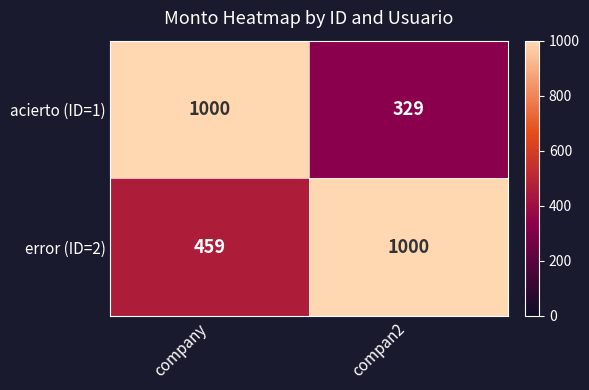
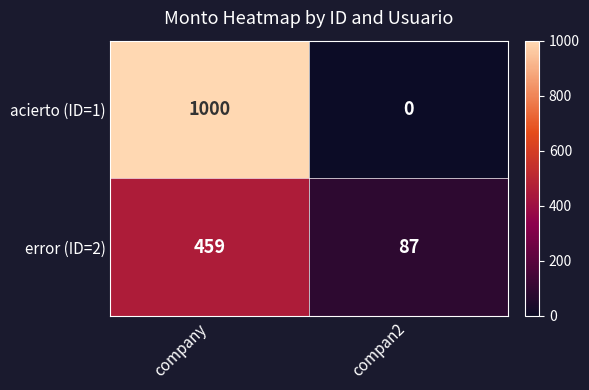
acierto (ID=1), compan2: 329 -> 0
error (ID=2), compan2: 1000 -> 87
